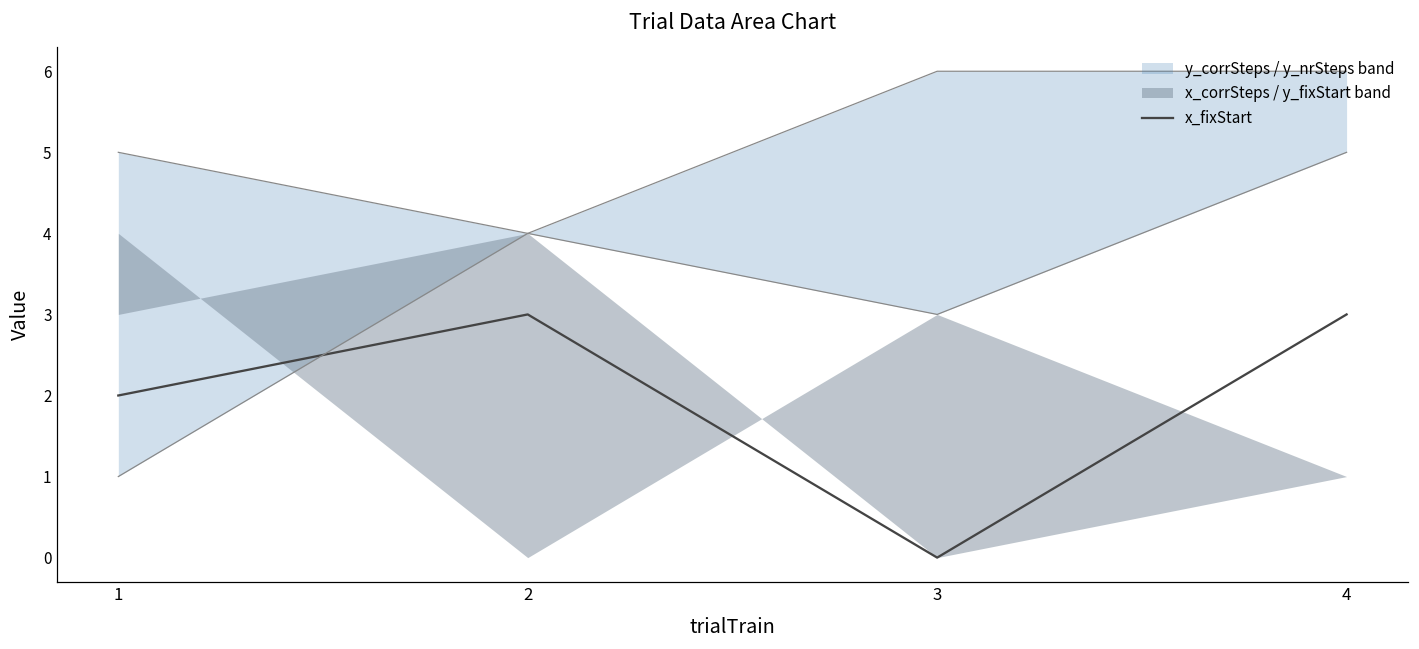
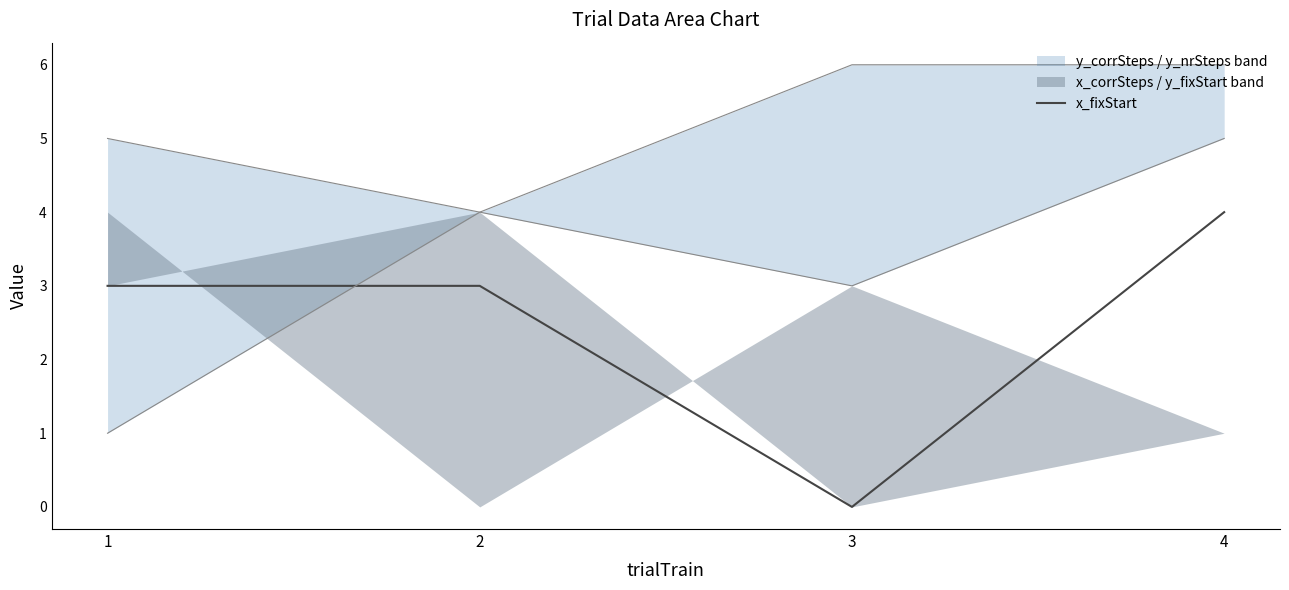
x_fixStart, 1: 2 -> 3
x_fixStart, 4: 3 -> 4
